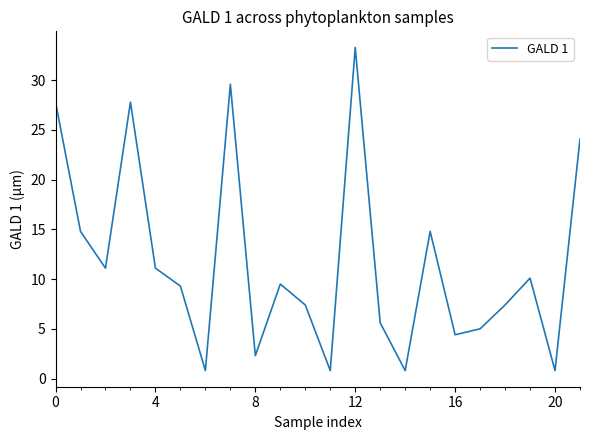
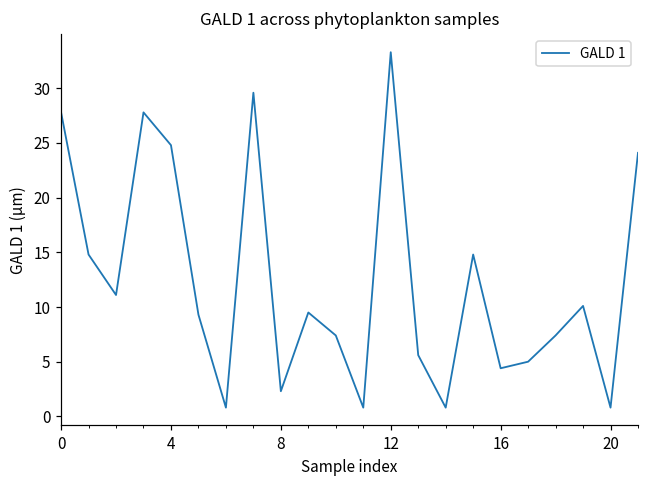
4: 11 -> 25
